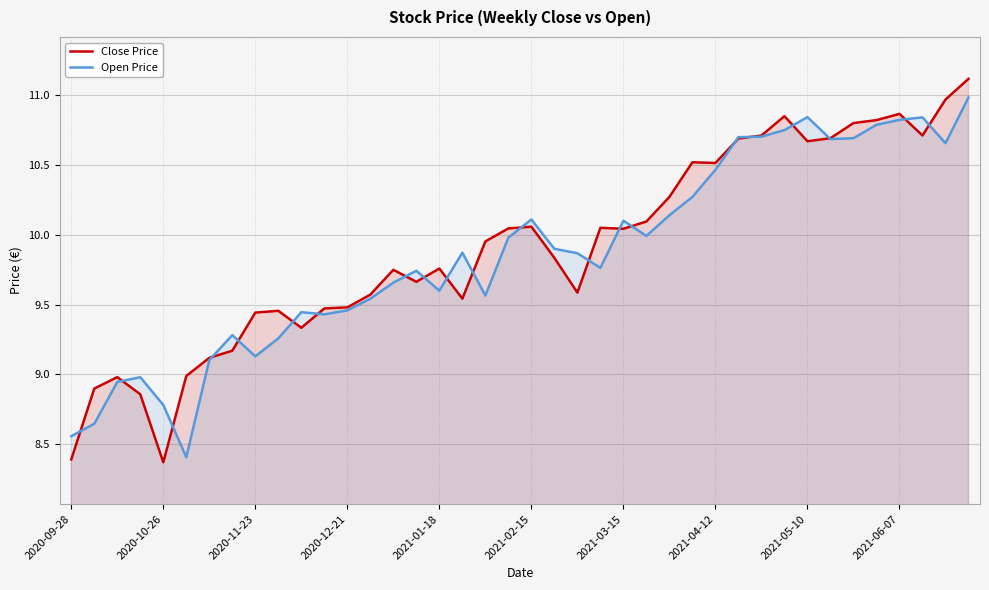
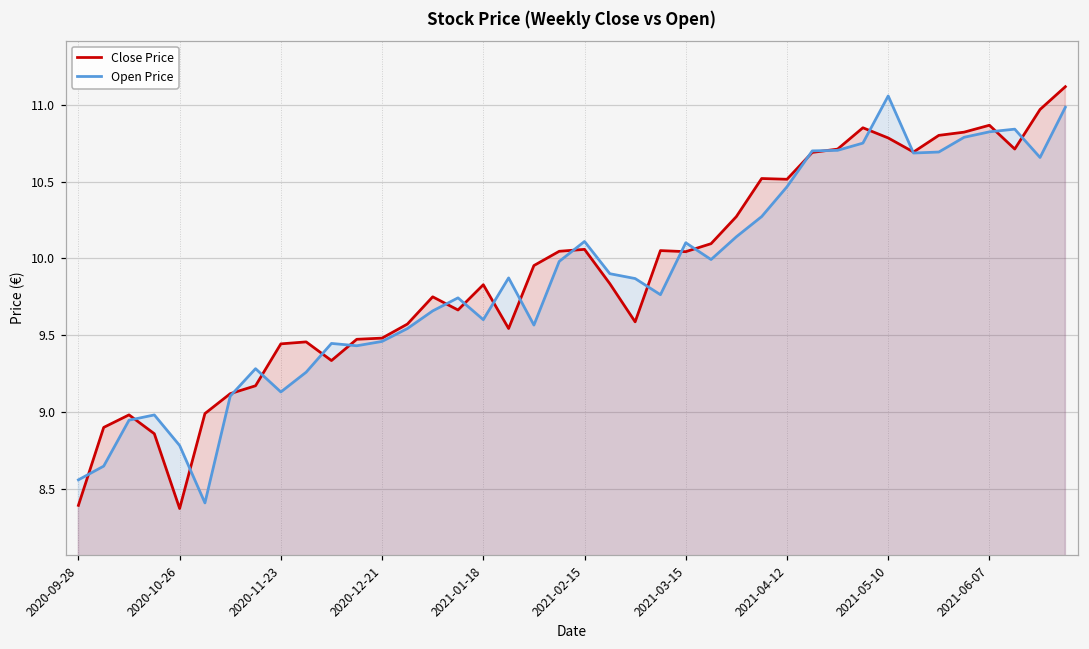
Close Price, 2021-01-18: 9.76 -> 9.83
Close Price, 2021-05-10: 10.67 -> 10.78
Open Price, 2021-05-10: 10.84 -> 11.06
